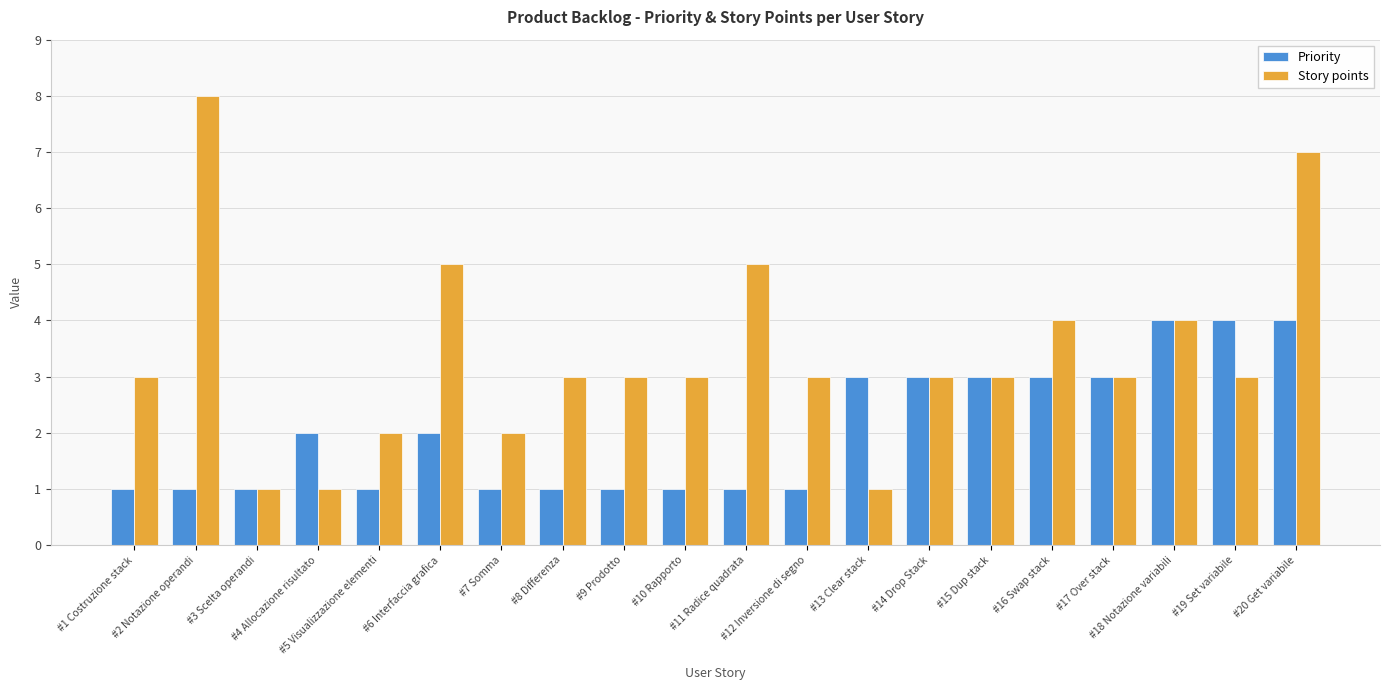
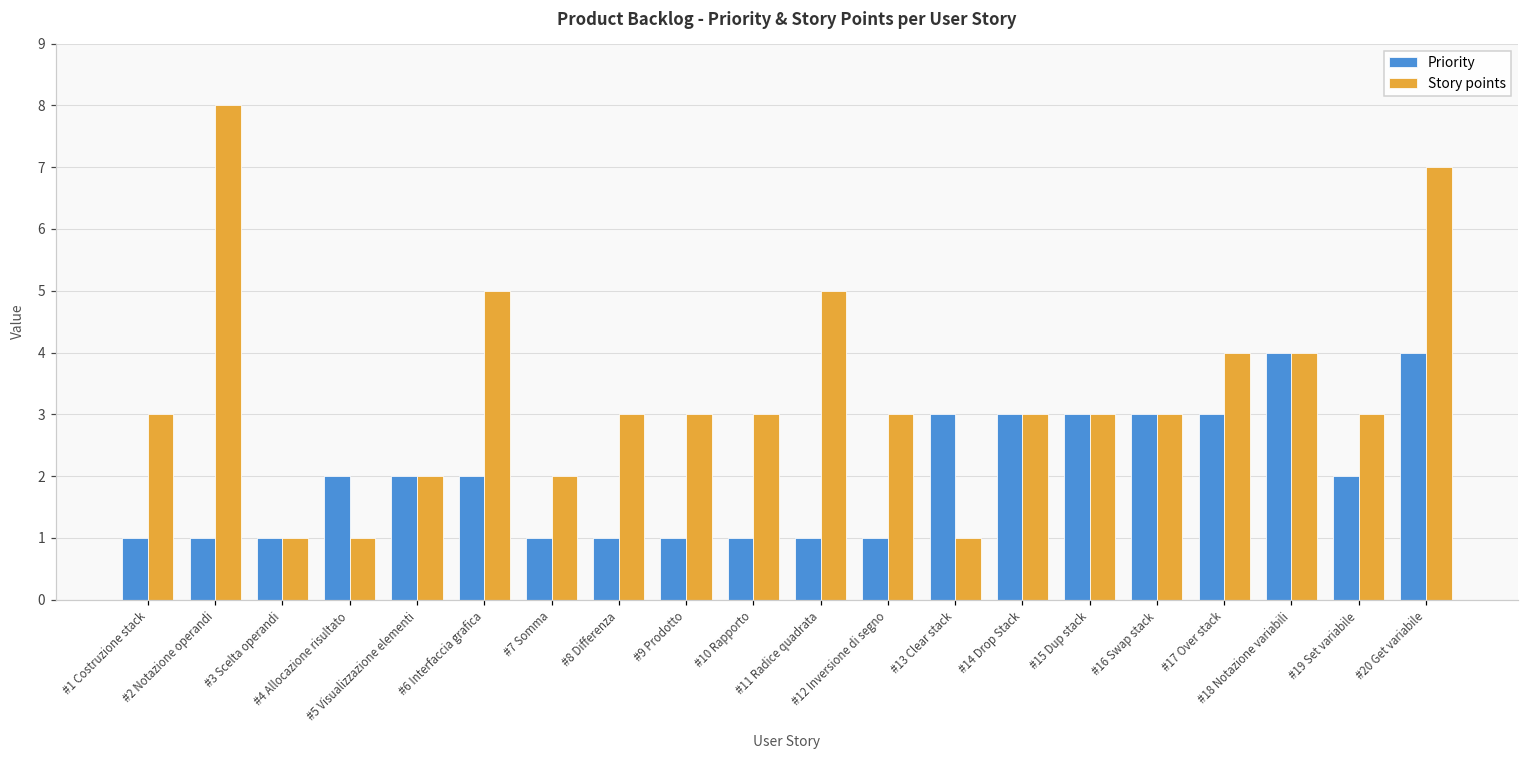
Priority, #5 Visualizzazione elementi: 1 -> 2
Story points, #16 Swap stack: 4 -> 3
Story points, #17 Over stack: 3 -> 4
Priority, #19 Set variabile: 4 -> 2
